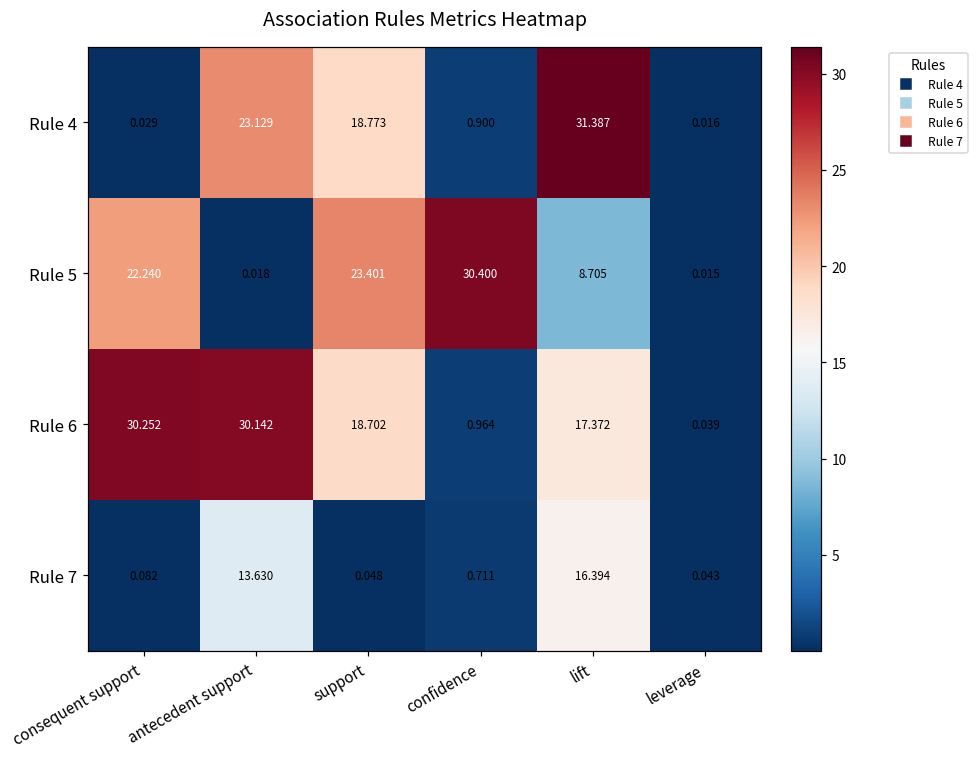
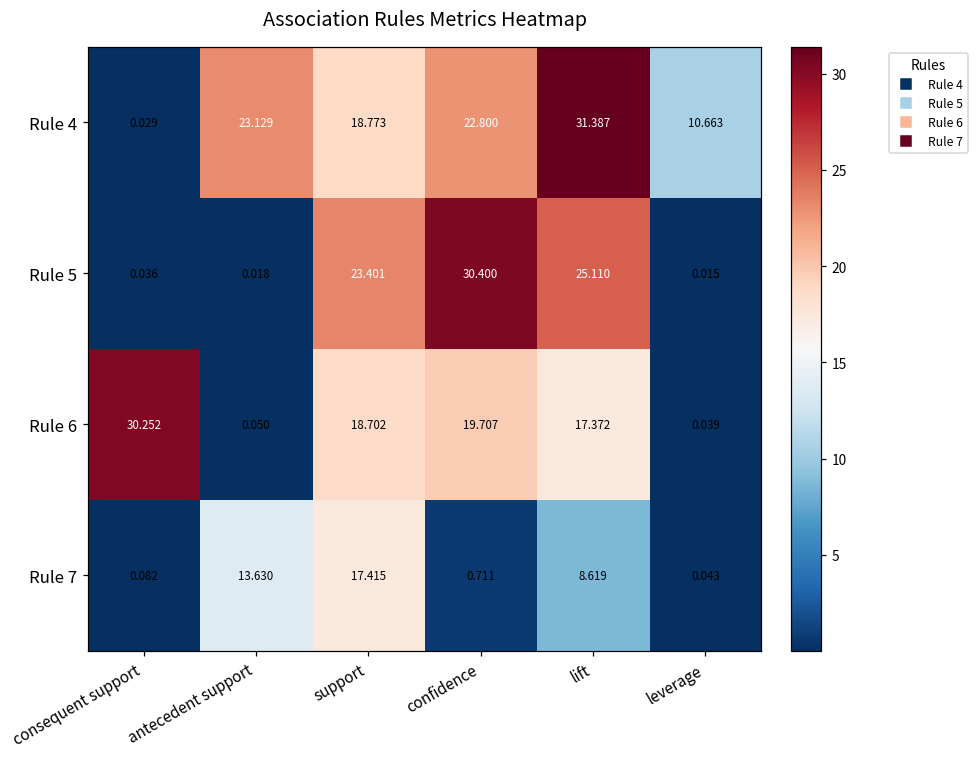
Rule 4, confidence: 0.900 -> 22.800
Rule 4, leverage: 0.016 -> 10.663
Rule 5, consequent support: 22.240 -> 0.036
Rule 5, lift: 8.705 -> 25.110
Rule 6, antecedent support: 30.142 -> 0.050
Rule 6, confidence: 0.964 -> 19.707
Rule 7, support: 0.048 -> 17.415
Rule 7, lift: 16.394 -> 8.619
